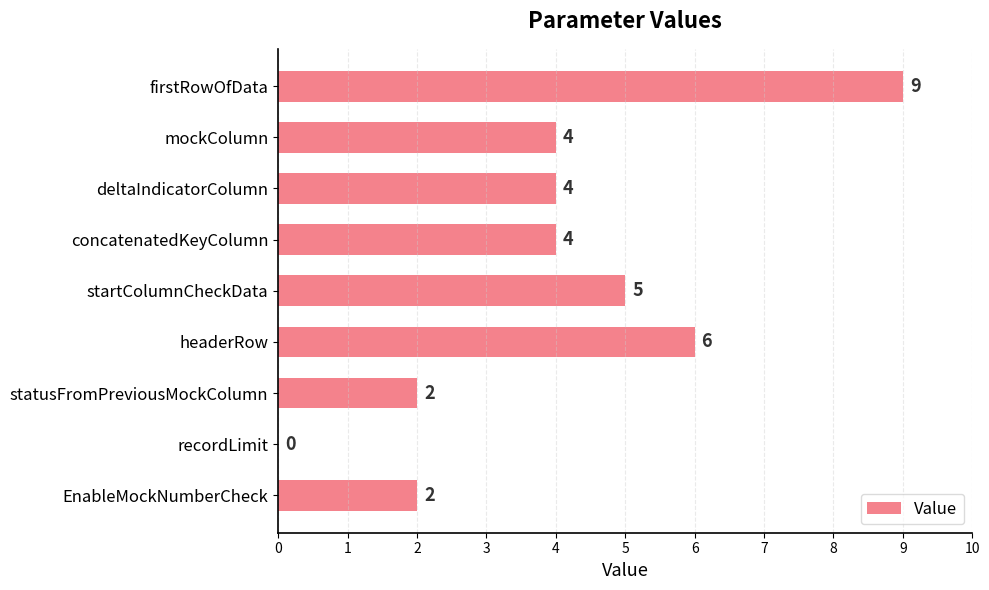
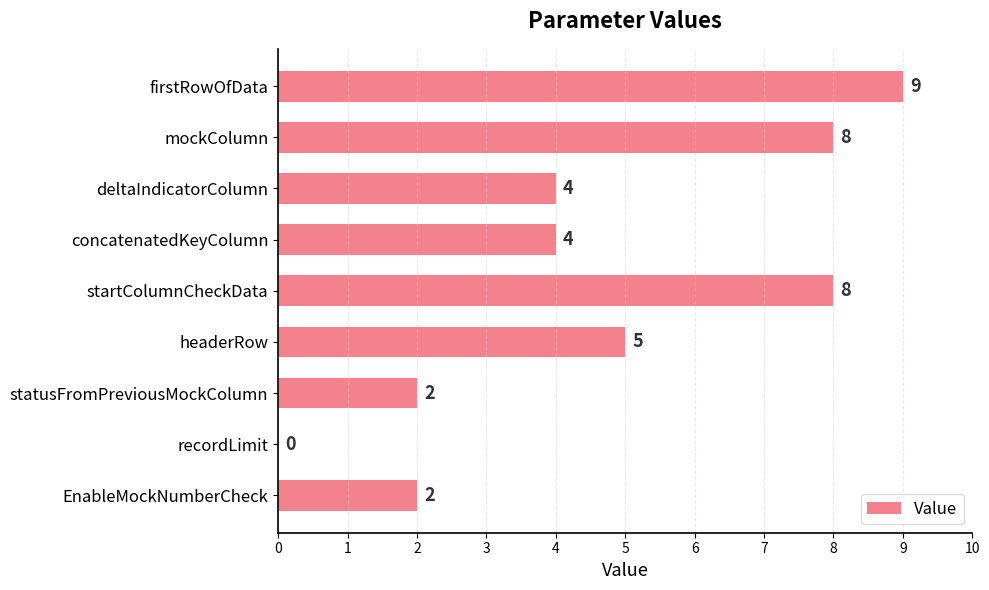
mockColumn: 4 -> 8
startColumnCheckData: 5 -> 8
headerRow: 6 -> 5
